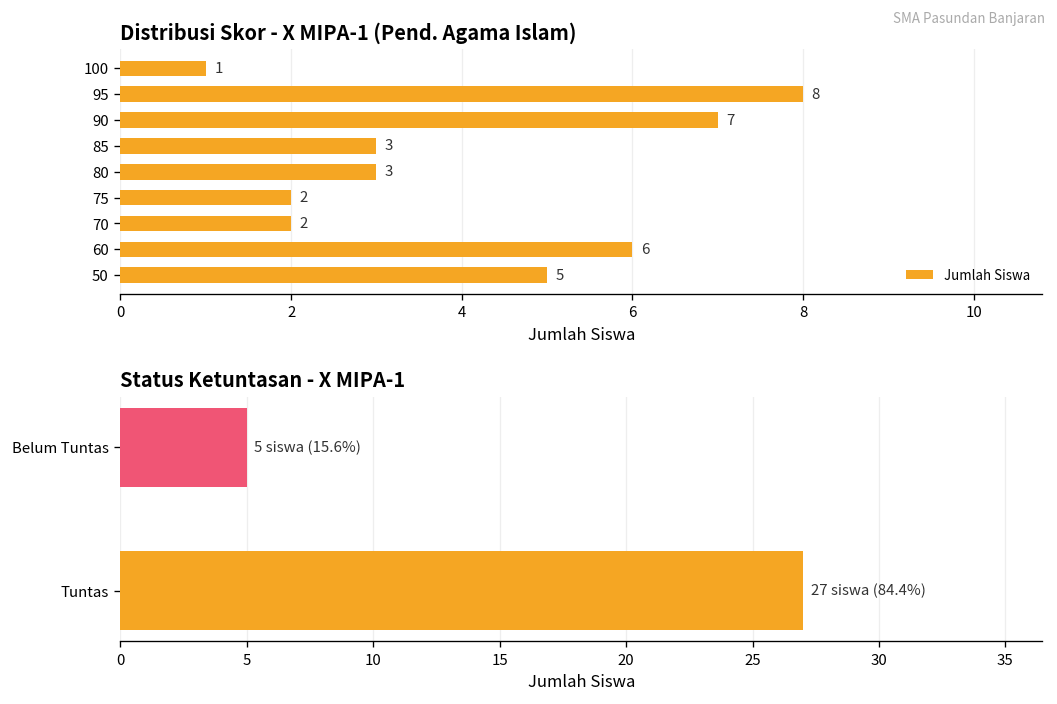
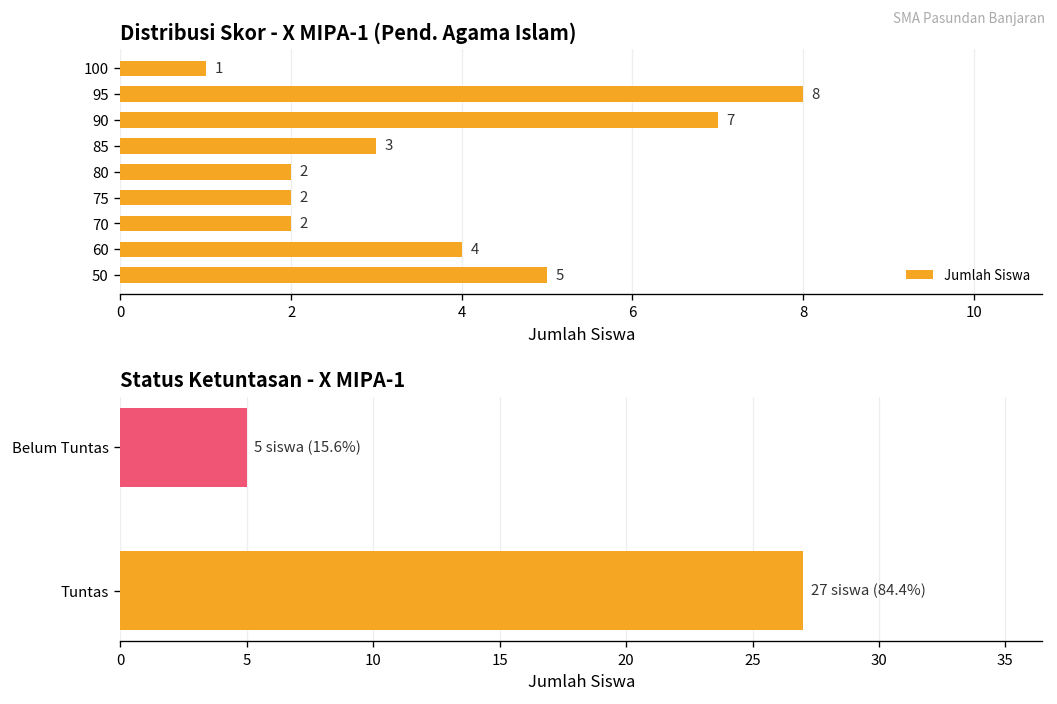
Distribusi Skor - X MIPA-1 (Pend. Agama Islam), 80: 3 -> 2
Distribusi Skor - X MIPA-1 (Pend. Agama Islam), 60: 6 -> 4
